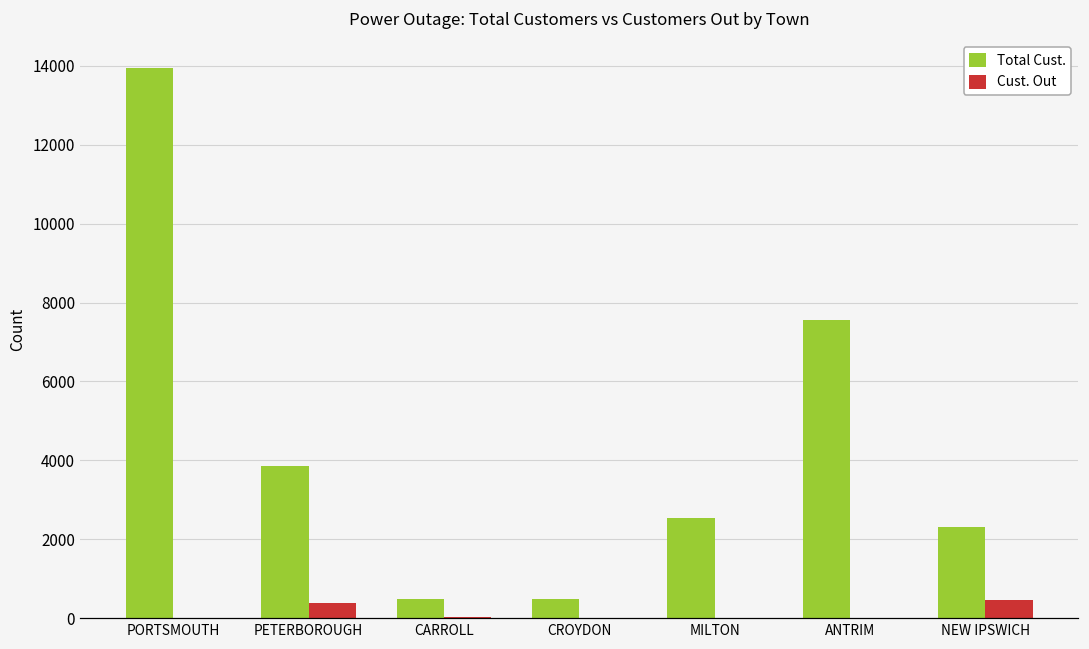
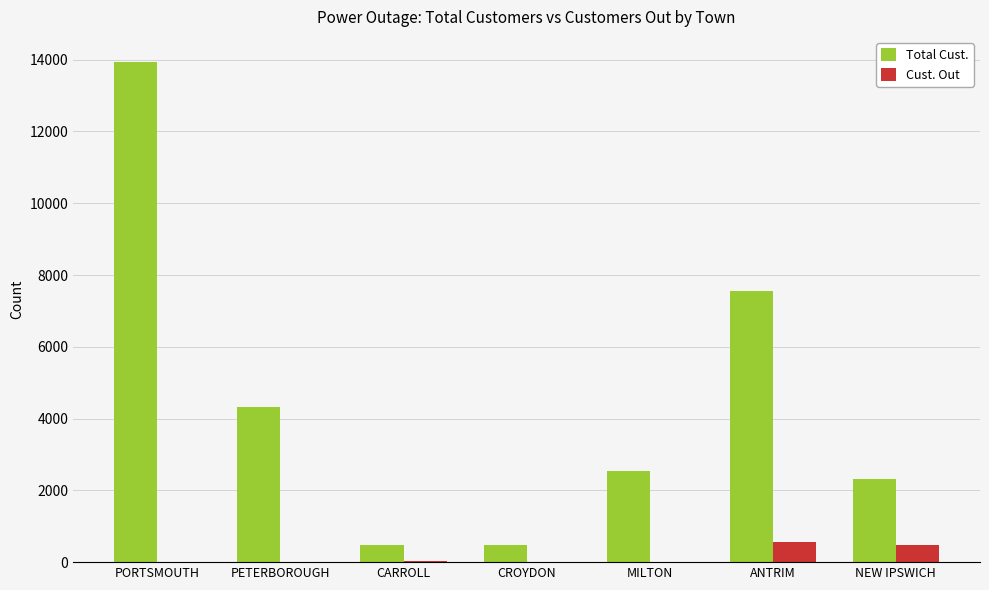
Total Cust., PETERBOROUGH: 3900 -> 4300
Cust. Out, PETERBOROUGH: 400 -> 0
Cust. Out, ANTRIM: 0 -> 500
